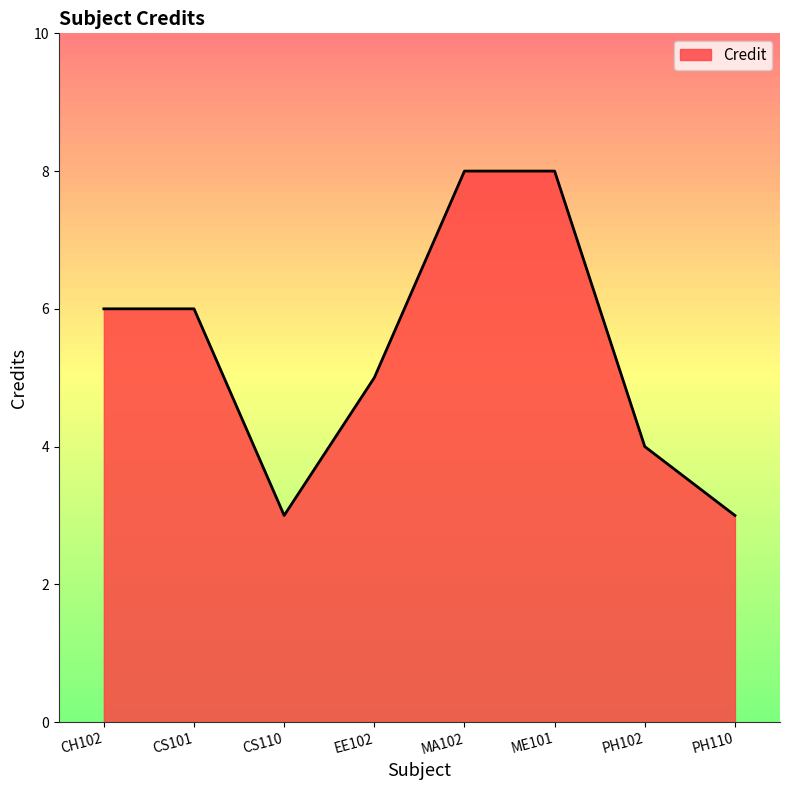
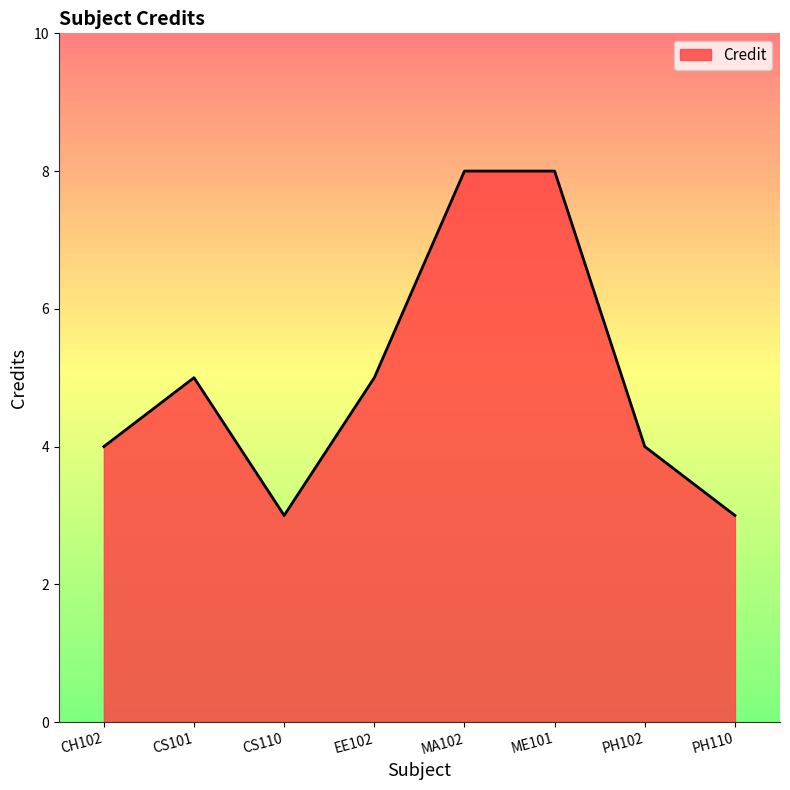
CH102: 6 -> 4
CS101: 6 -> 5
